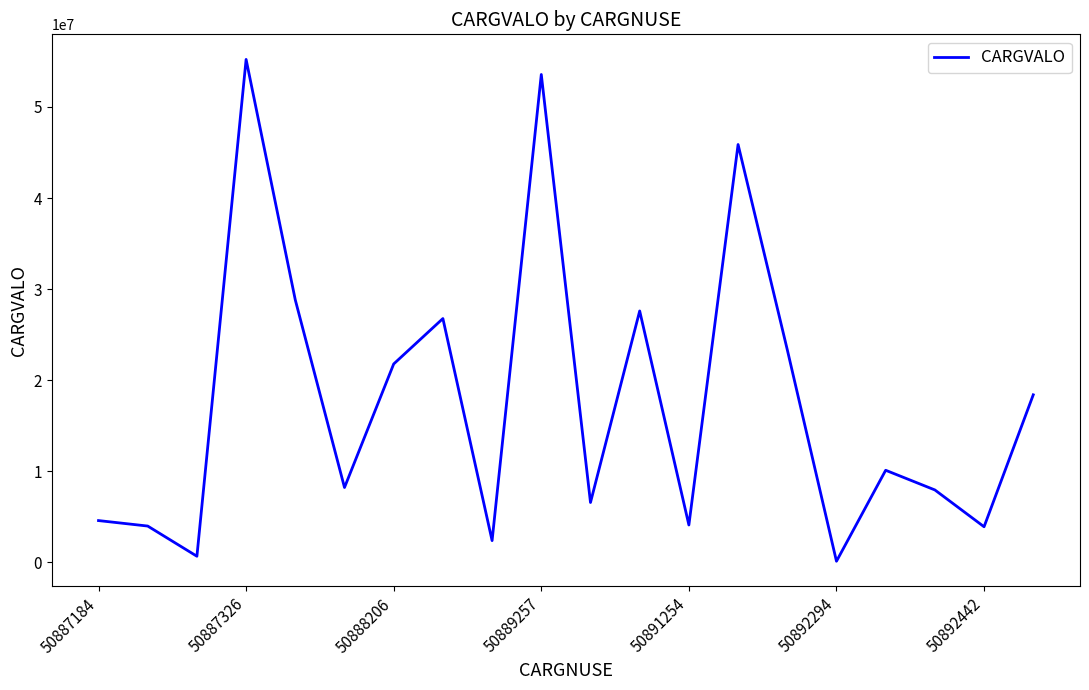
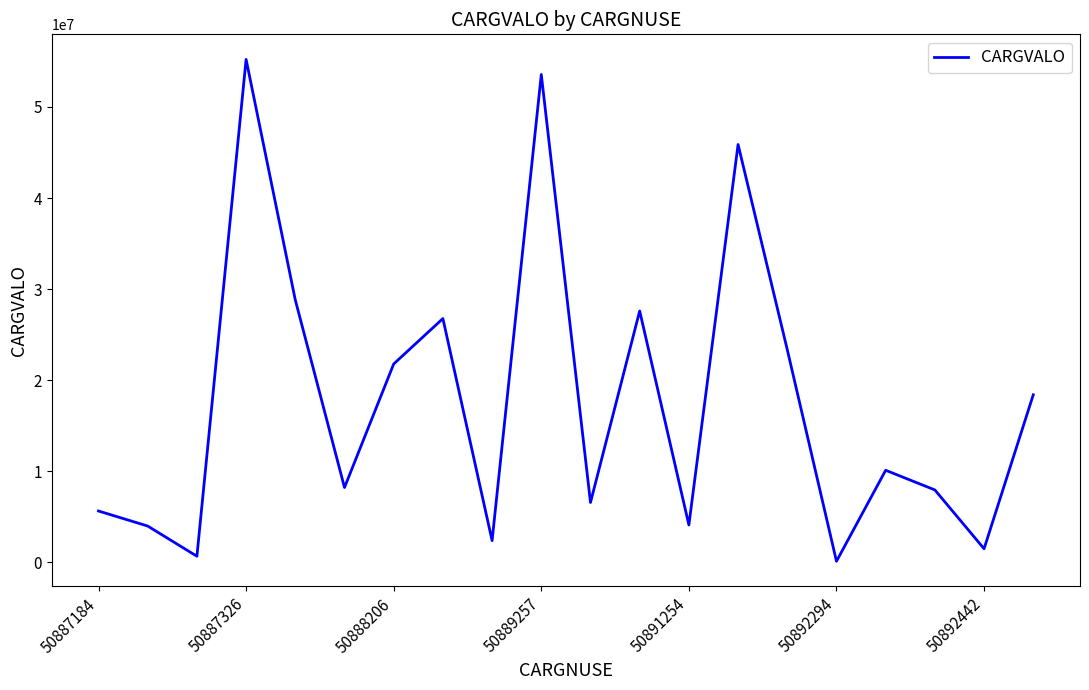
50887184: 5000000 -> 6000000
50892442: 4000000 -> 2000000
